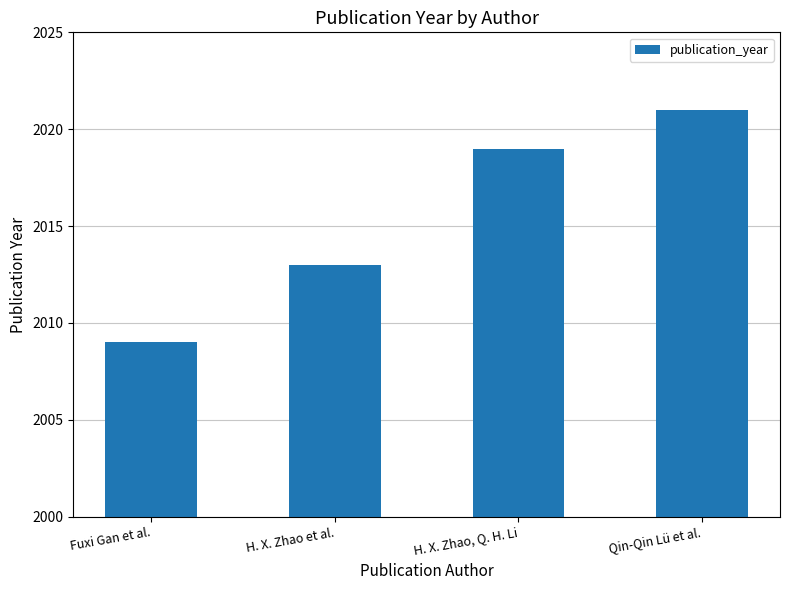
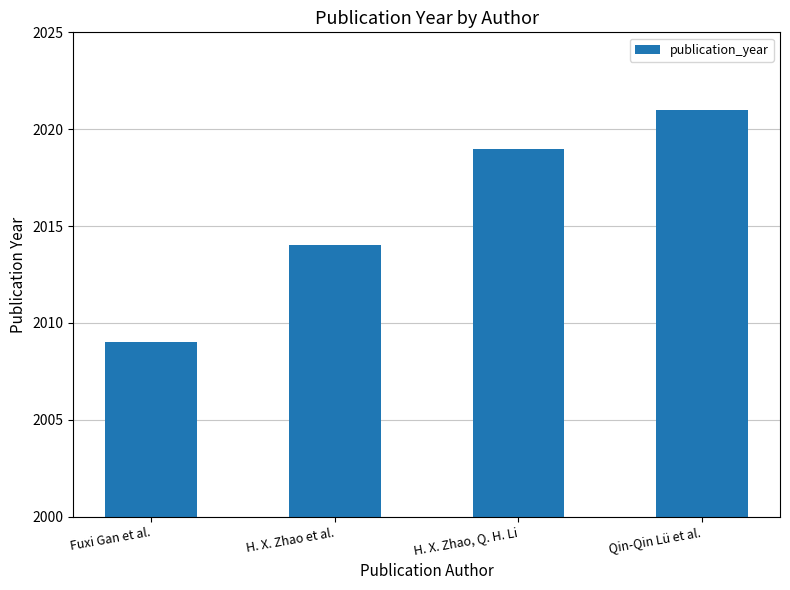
H. X. Zhao et al.: 2013 -> 2014
